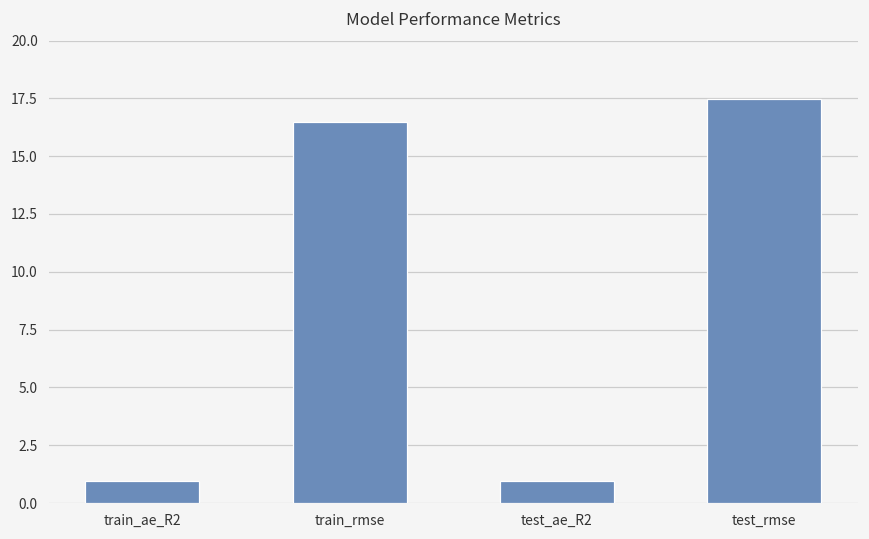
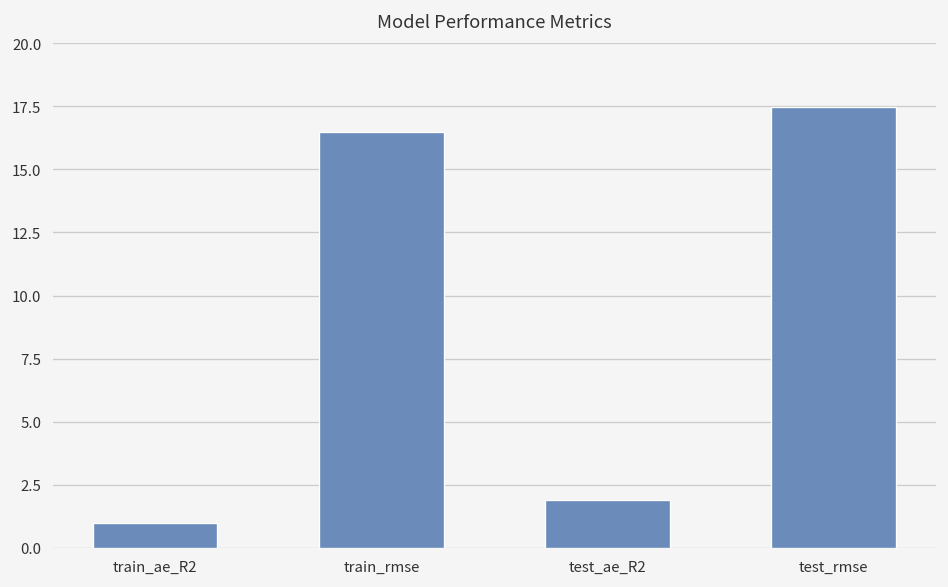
test_ae_R2: 1.0 -> 1.9
